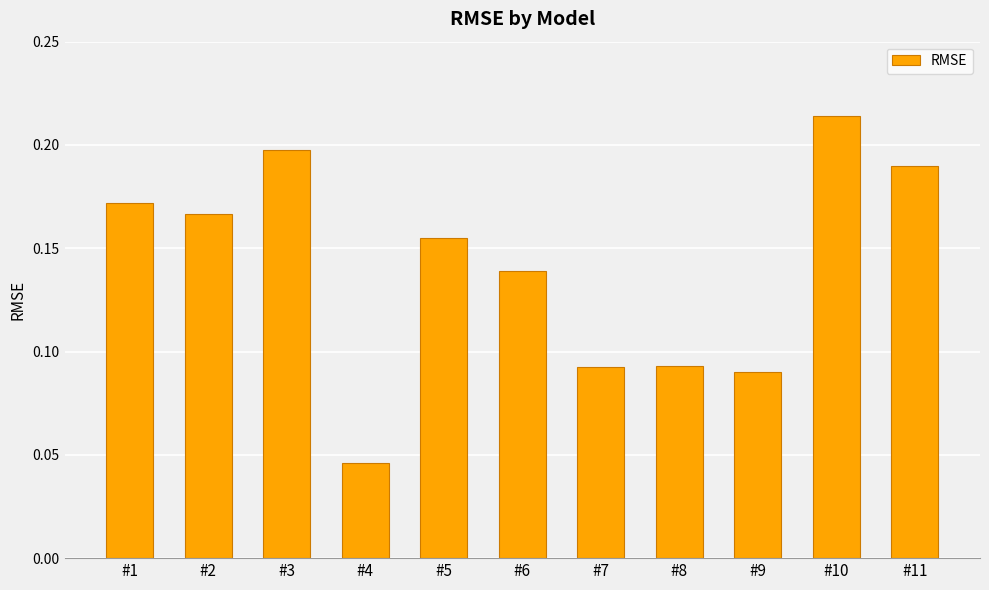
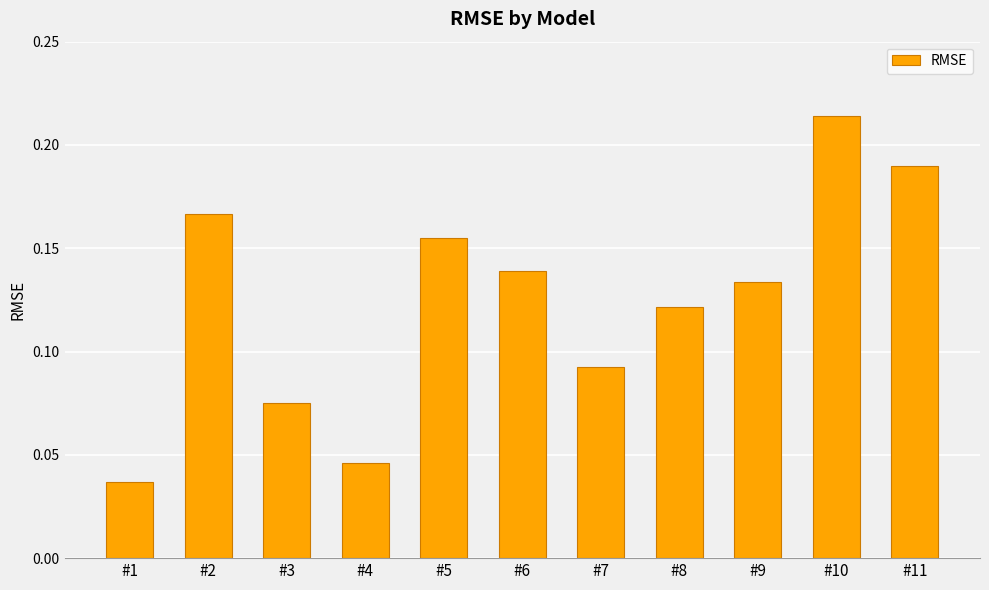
#1: 0.172 -> 0.037
#3: 0.197 -> 0.075
#8: 0.093 -> 0.121
#9: 0.090 -> 0.134
